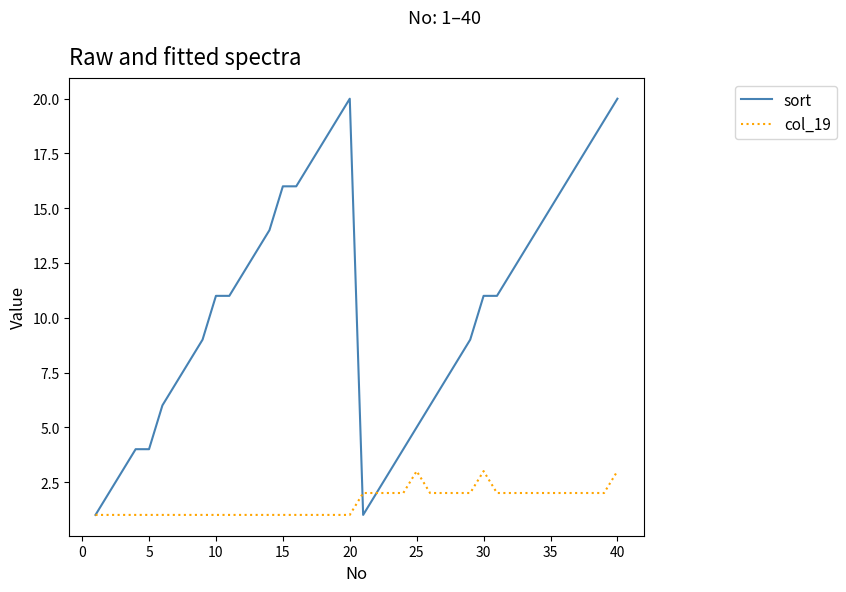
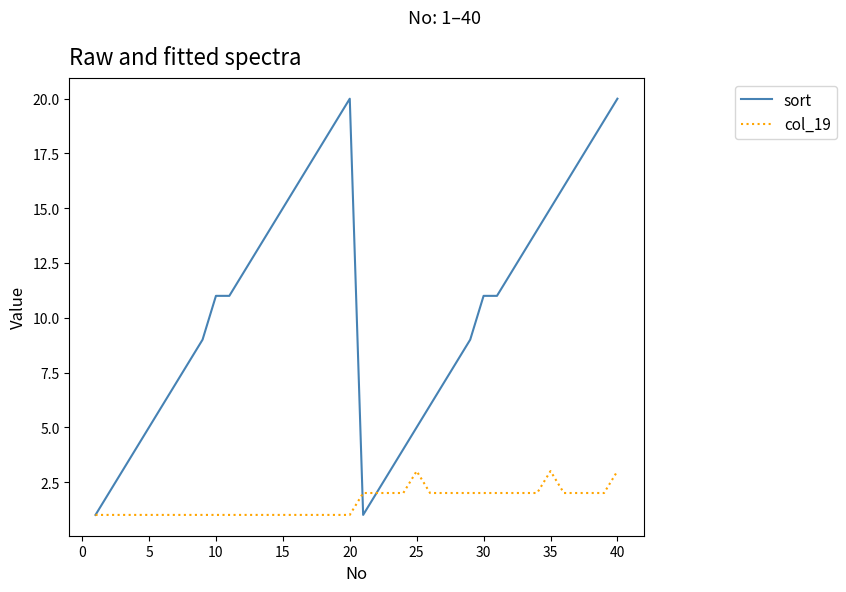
sort, 5: 4 -> 5
sort, 15: 16 -> 15
col_19, 30: 3 -> 2
col_19, 35: 2 -> 3
